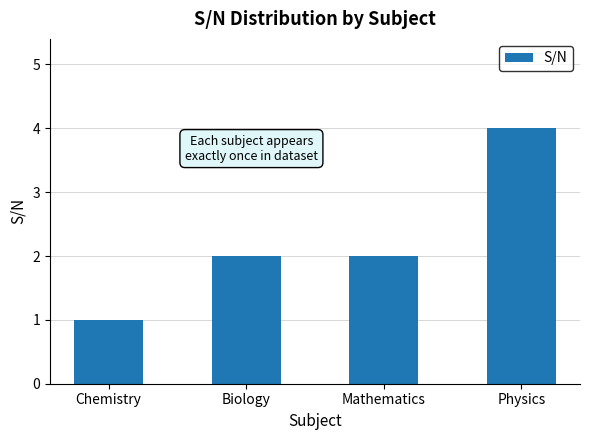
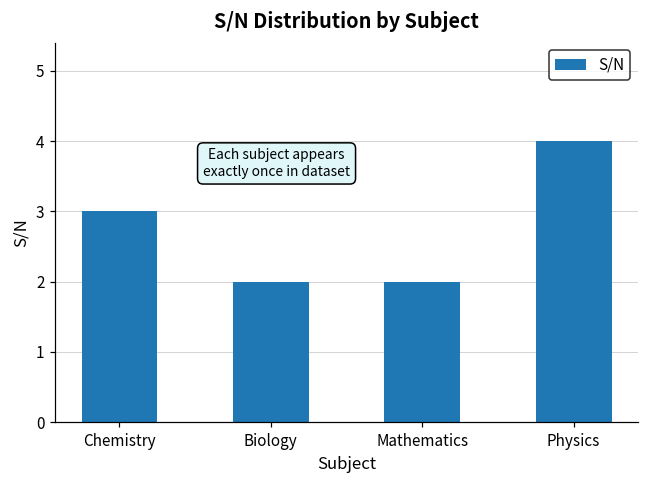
Chemistry: 1 -> 3
